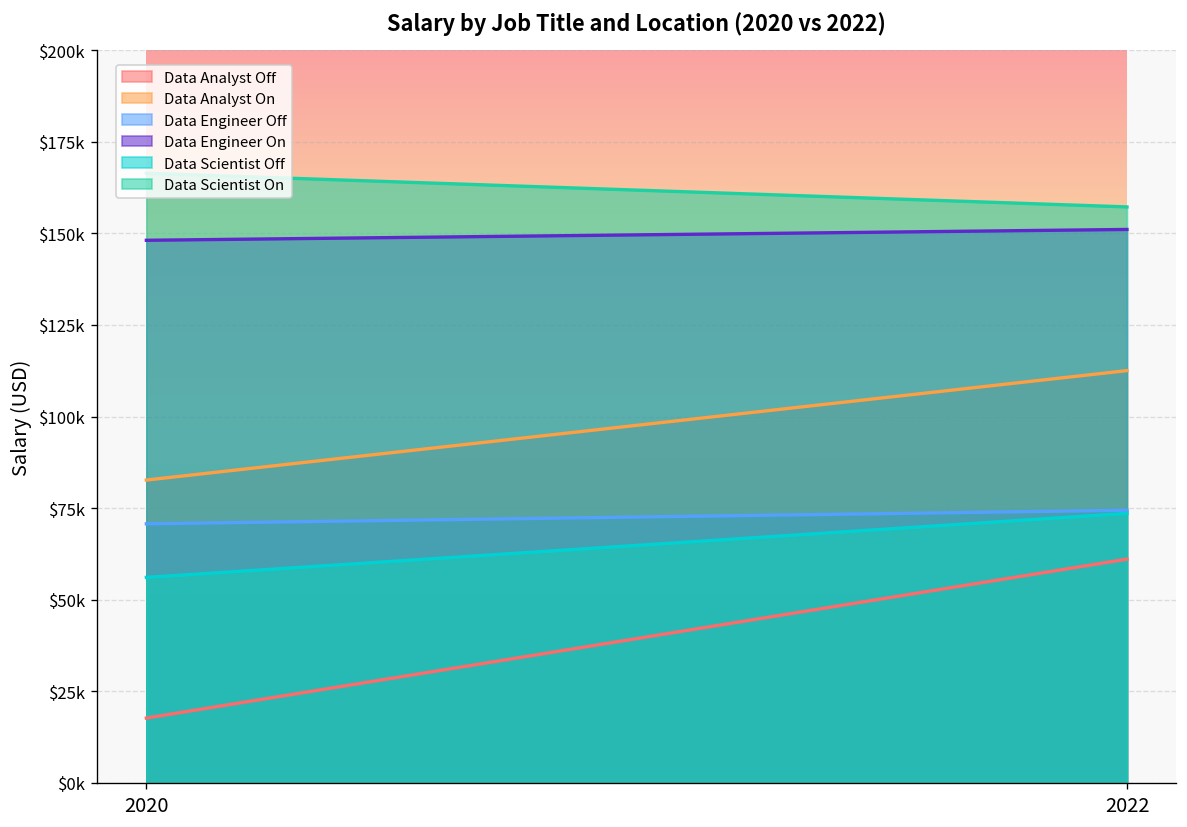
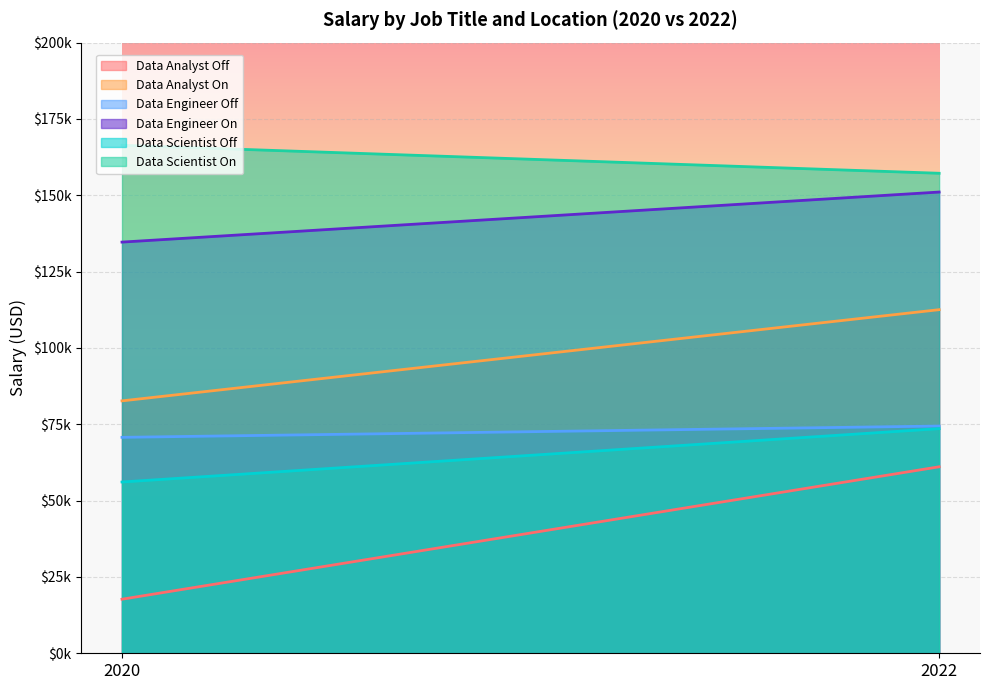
Data Engineer On, 2020: $148000 -> $135000
